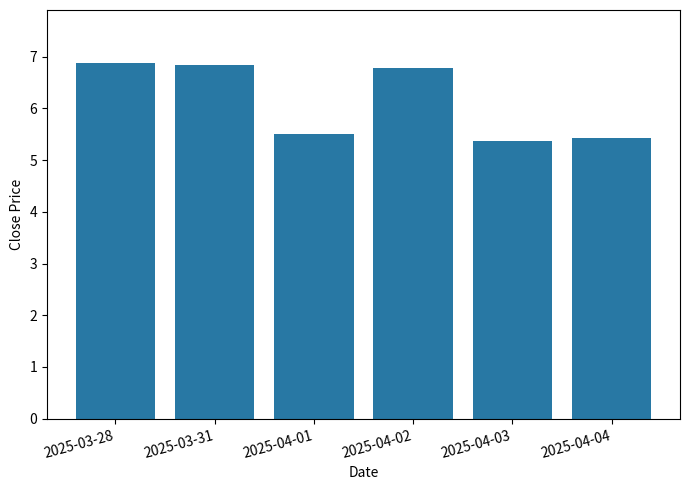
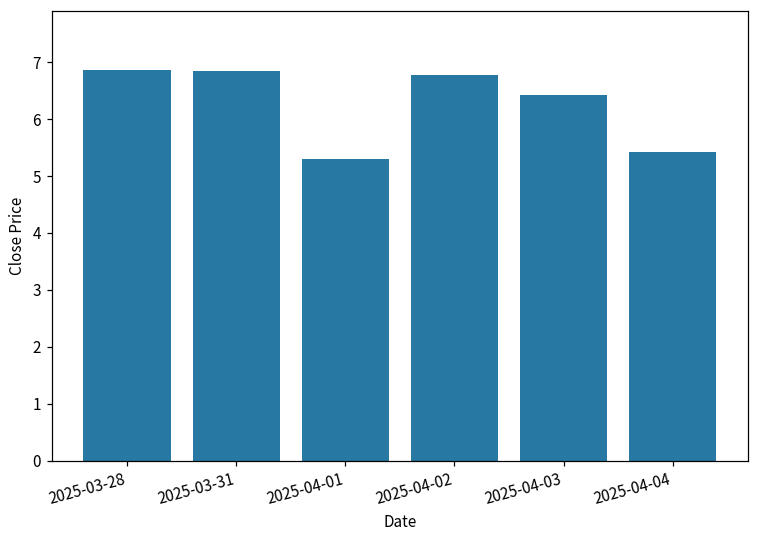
2025-04-01: 5.5 -> 5.3
2025-04-03: 5.4 -> 6.4
